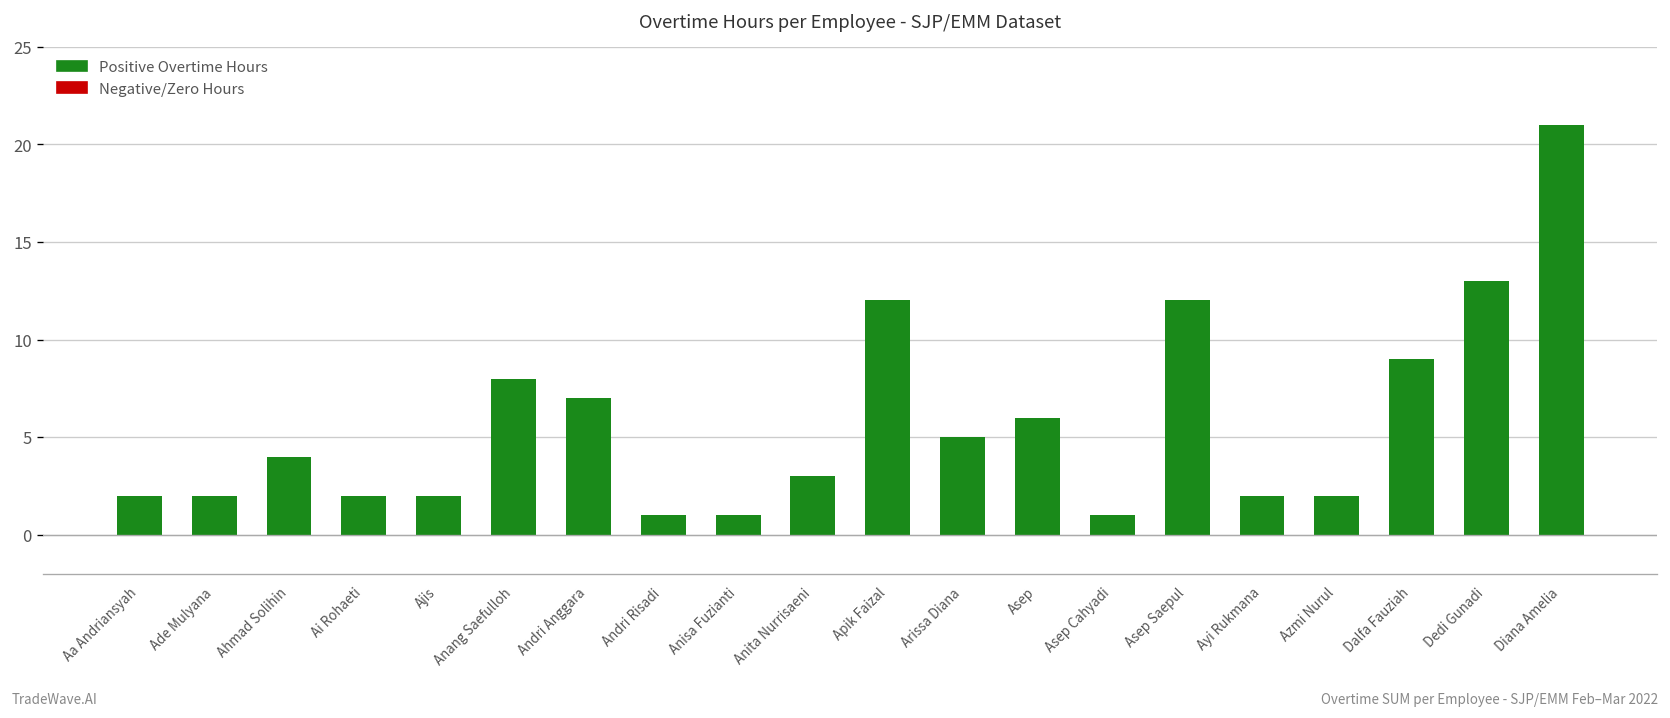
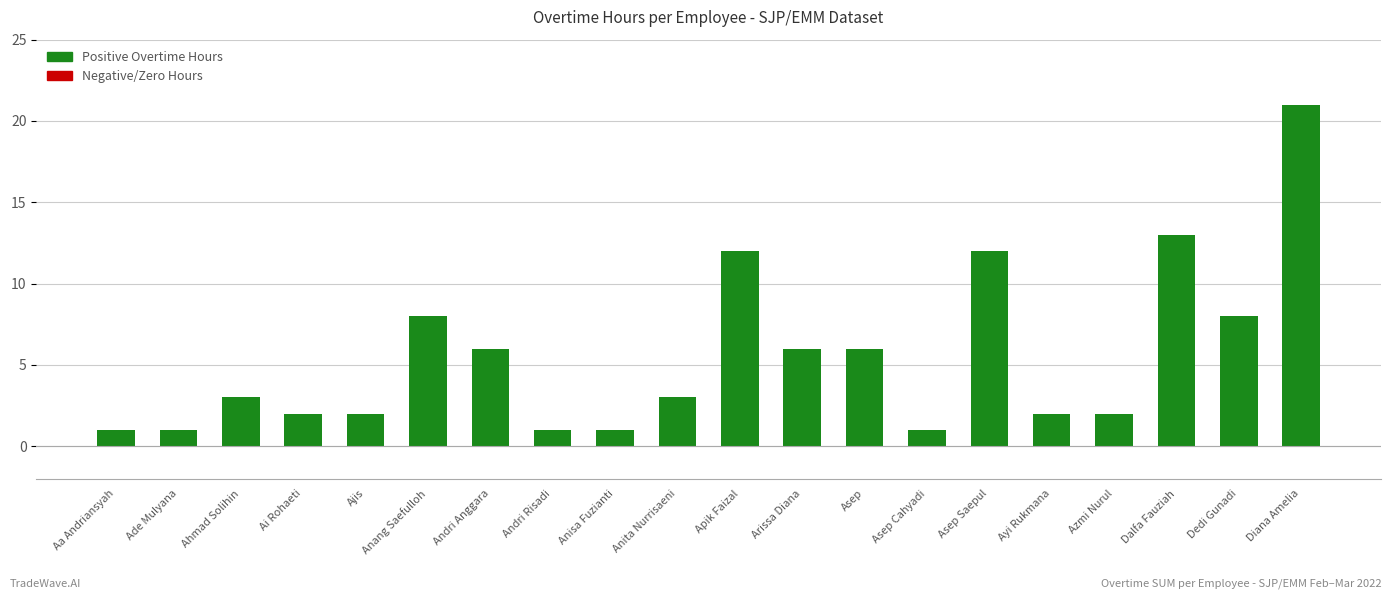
Aa Andriansyah: 2 -> 1
Ade Mulyana: 2 -> 1
Ahmad Solihin: 4 -> 3
Andri Anggara: 7 -> 6
Arissa Diana: 5 -> 6
Dalfa Fauziah: 9 -> 13
Dedi Gunadi: 13 -> 8
